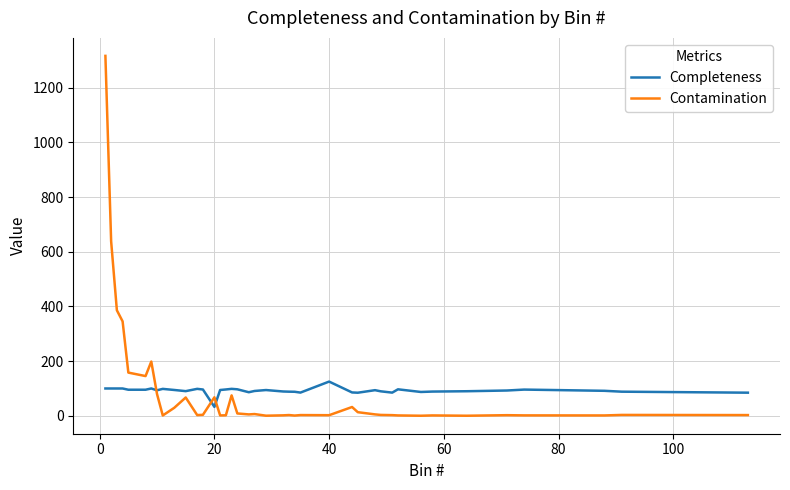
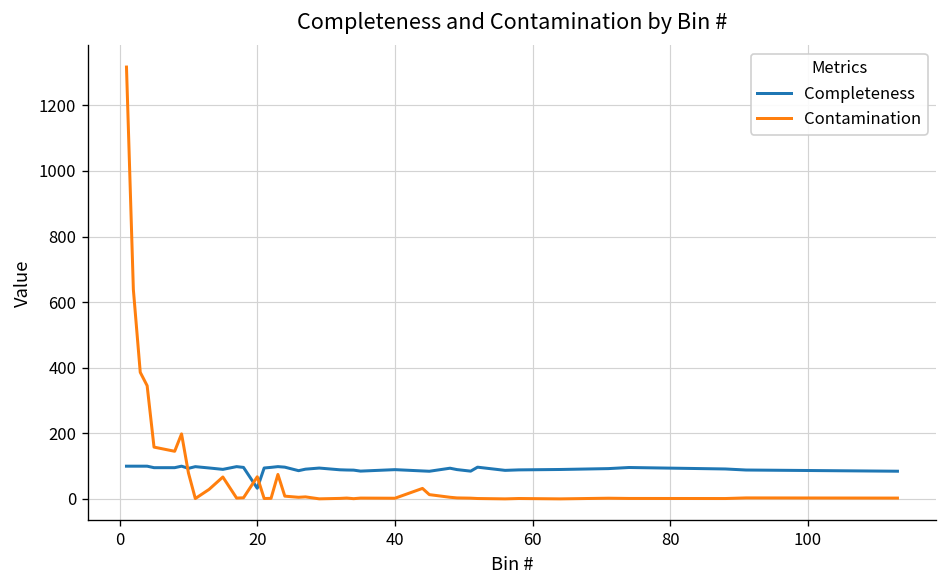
Completeness, 40: 130 -> 90
